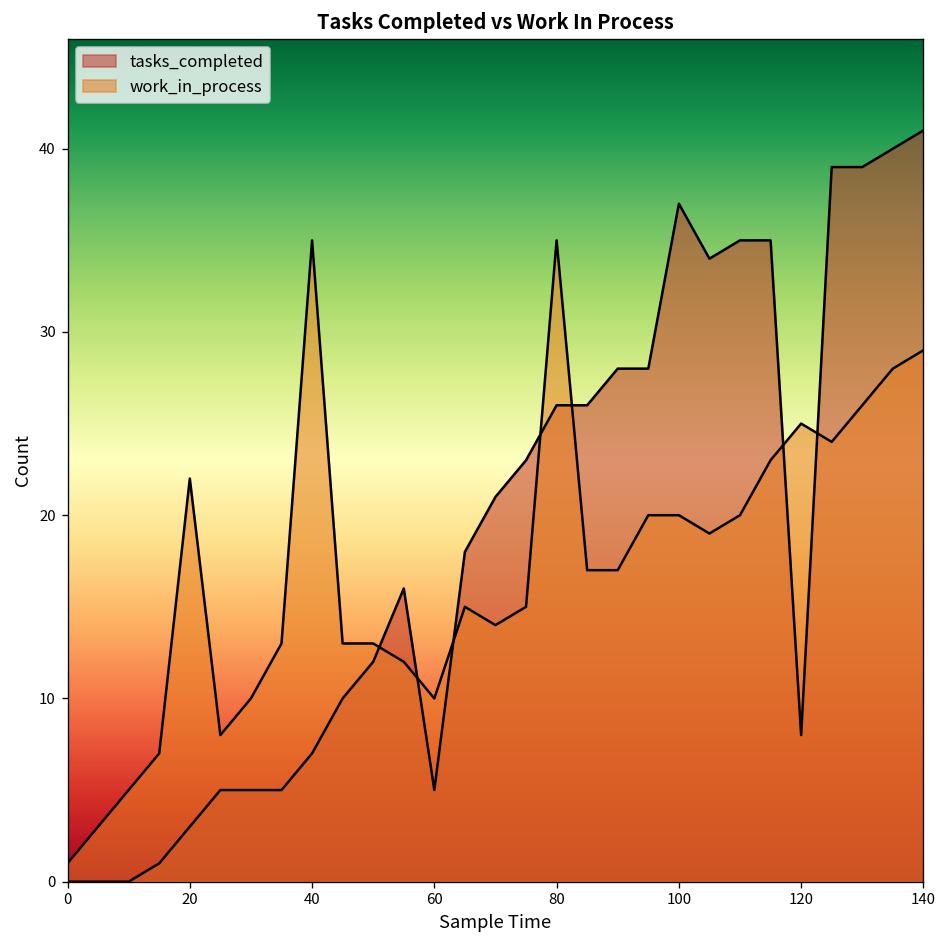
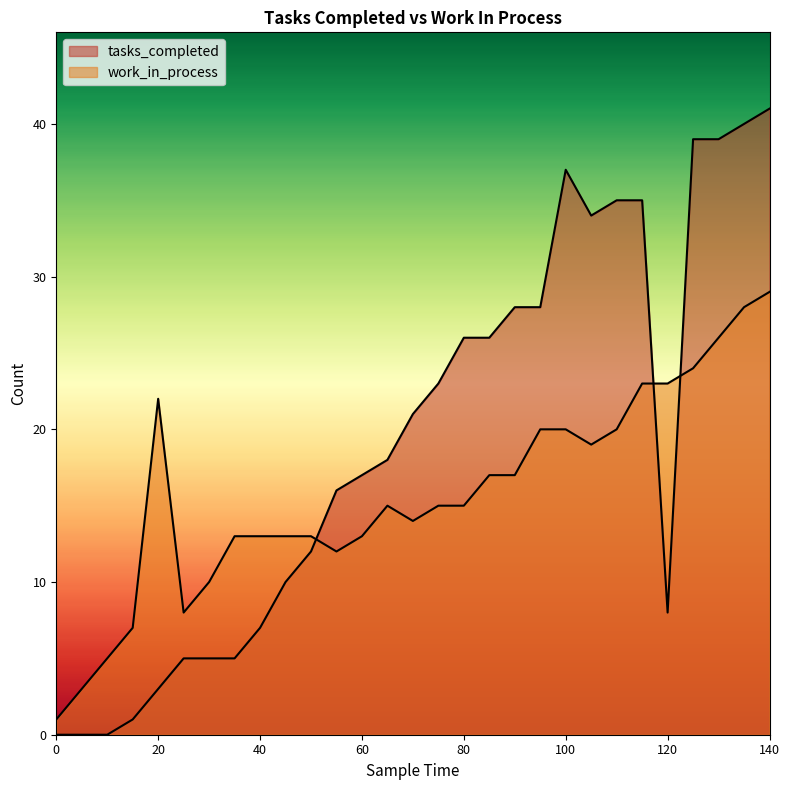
work_in_process, 40: 35 -> 13
tasks_completed, 60: 5 -> 17
work_in_process, 60: 10 -> 13
work_in_process, 80: 35 -> 15
work_in_process, 120: 25 -> 23
